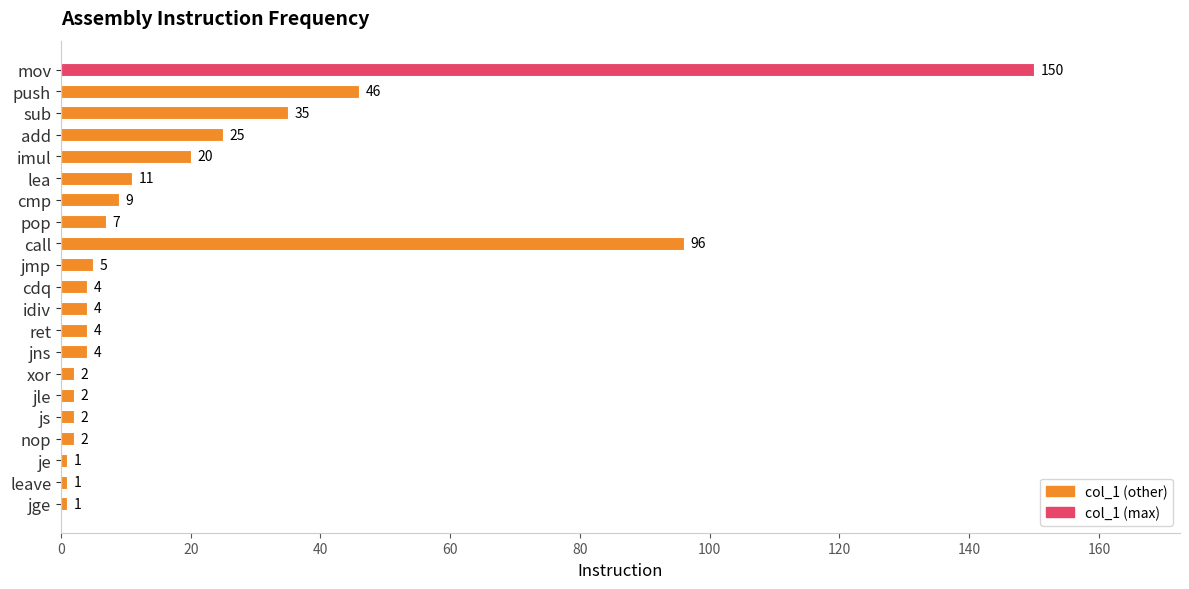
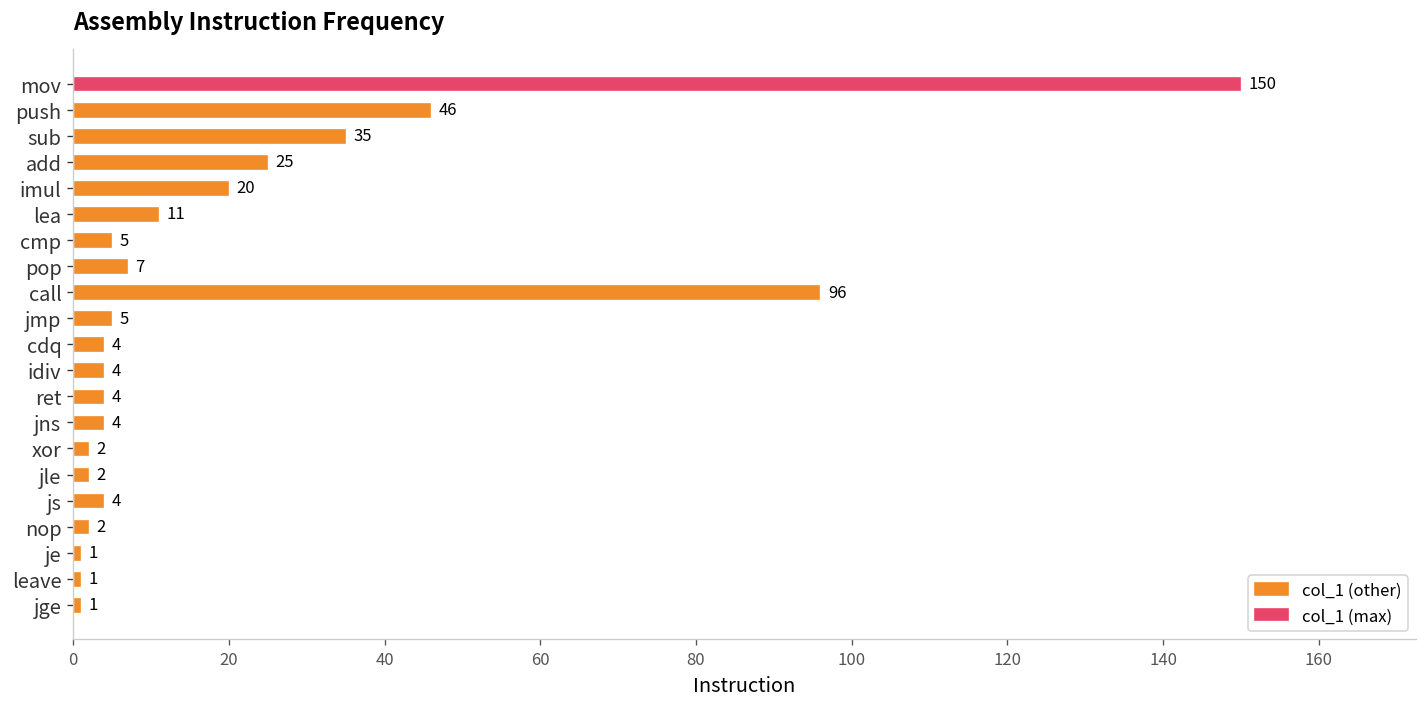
cmp: 9 -> 5
js: 2 -> 4
